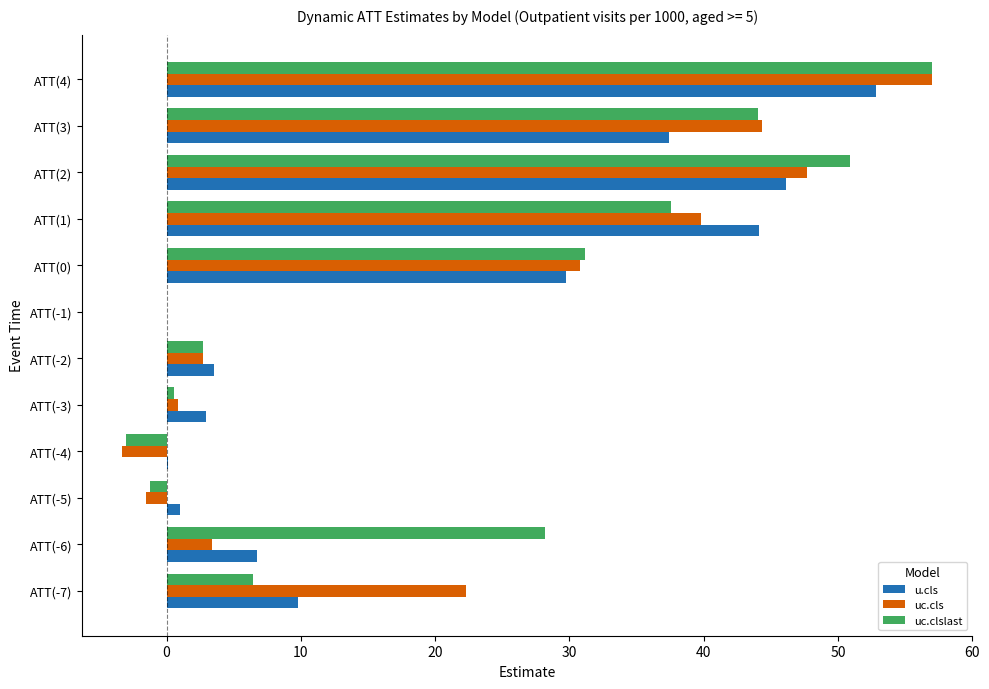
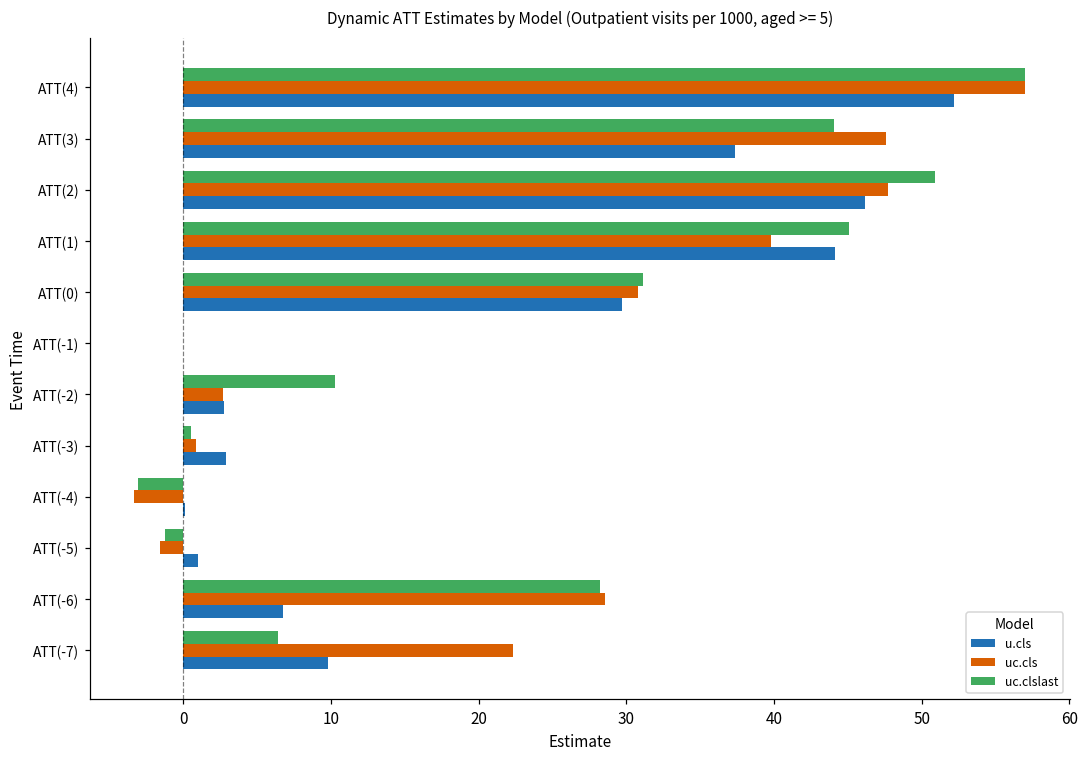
u.cls, ATT(4): 52.8 -> 52.2
uc.cls, ATT(3): 44.4 -> 47.6
uc.clslast, ATT(1): 37.6 -> 45.1
uc.clslast, ATT(-2): 2.7 -> 10.3
u.cls, ATT(-2): 3.5 -> 2.8
uc.cls, ATT(-6): 3.4 -> 28.5
